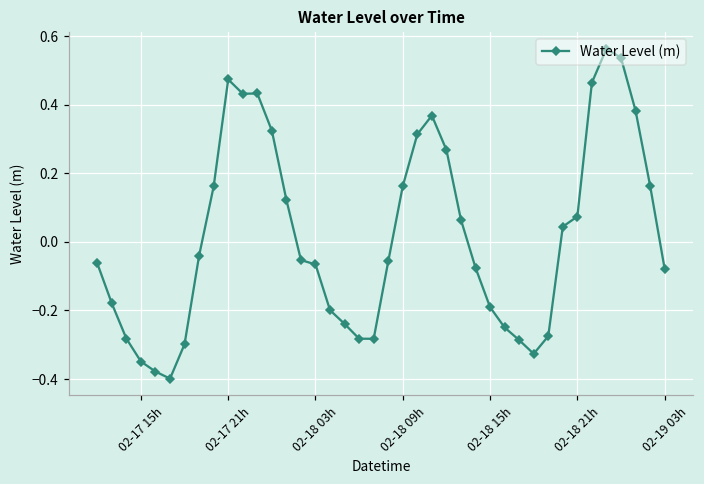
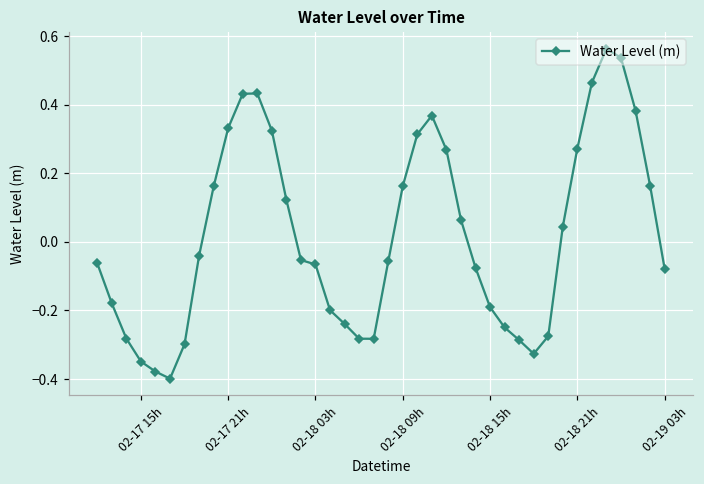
02-17 21h: 0.47 -> 0.33
02-18 21h: 0.07 -> 0.27
